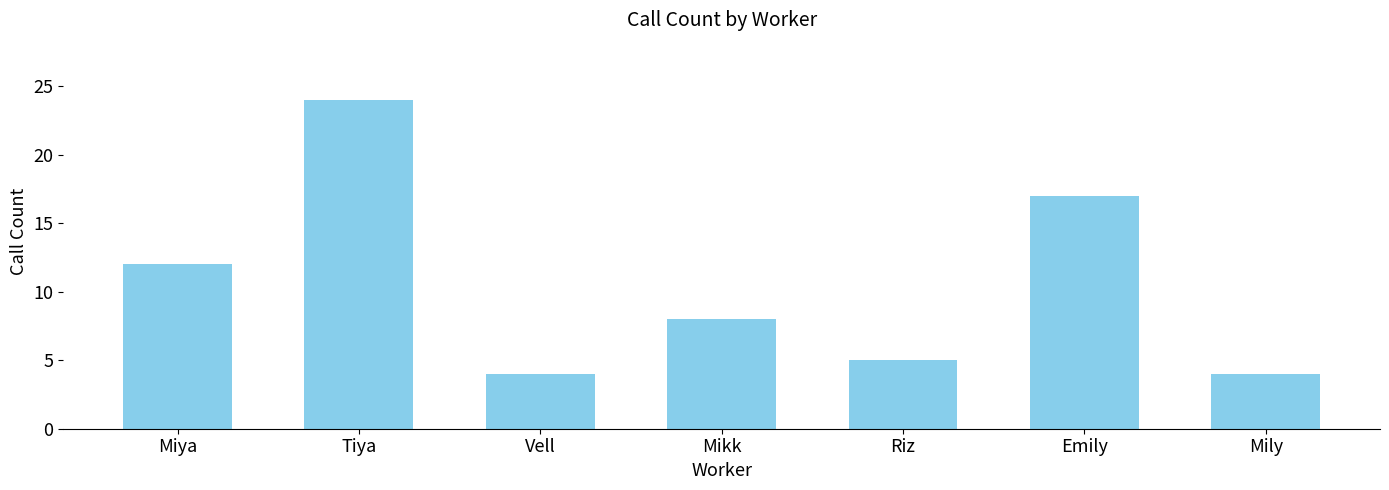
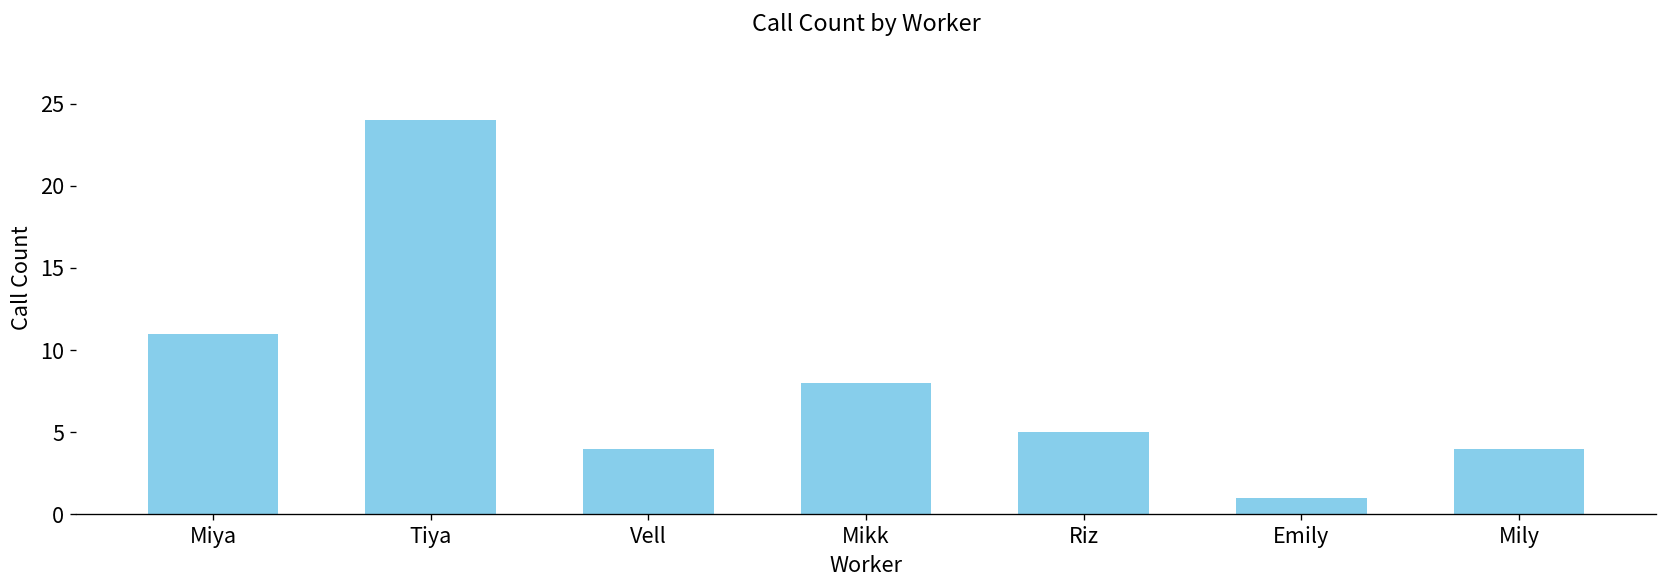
Miya: 12 -> 11
Emily: 17 -> 1
